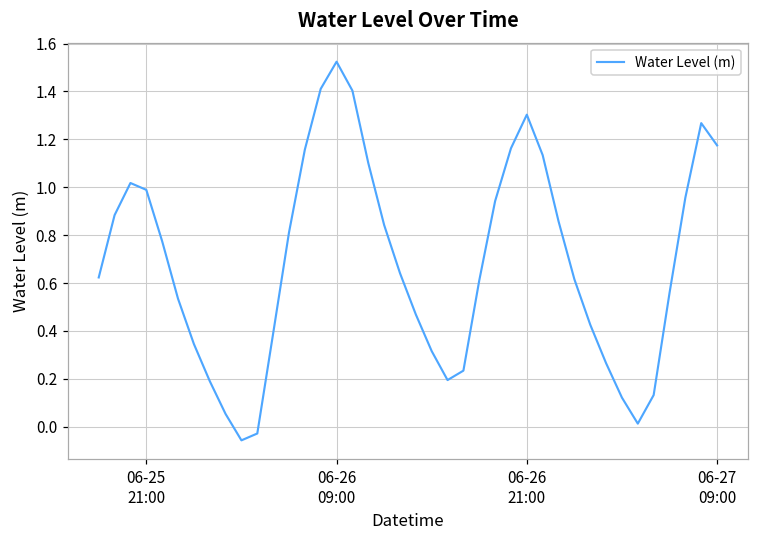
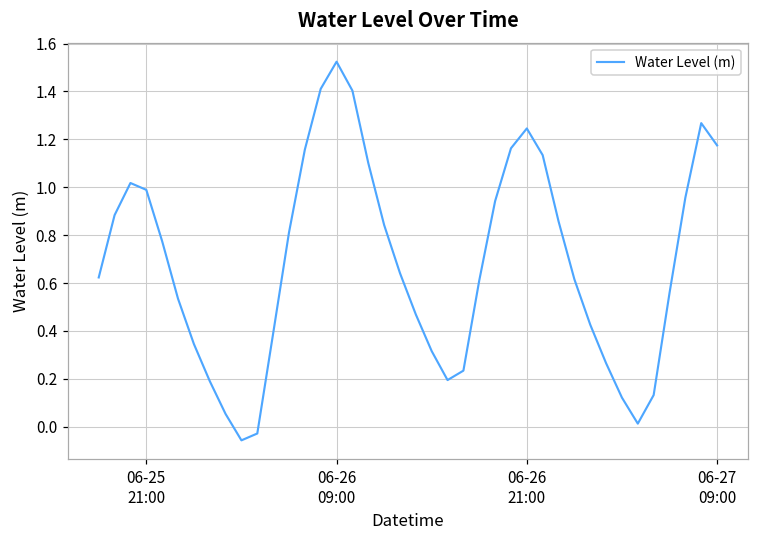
06-26 21:00: 1.30 -> 1.25
